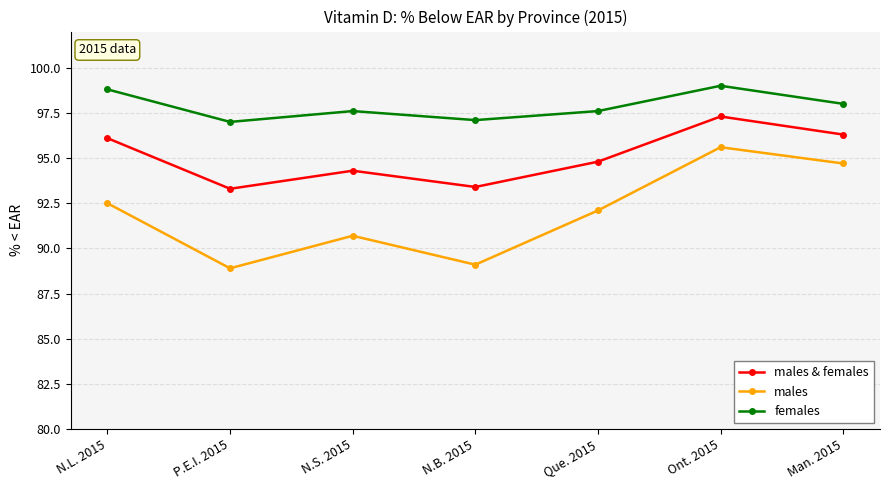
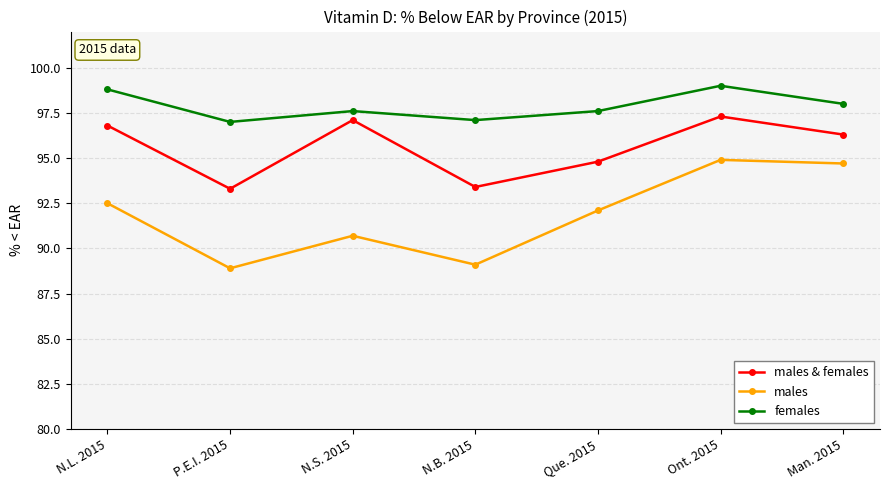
males & females, N.L. 2015: 96.1 -> 96.8
males & females, N.S. 2015: 94.3 -> 97.1
males, Ont. 2015: 95.6 -> 94.9
